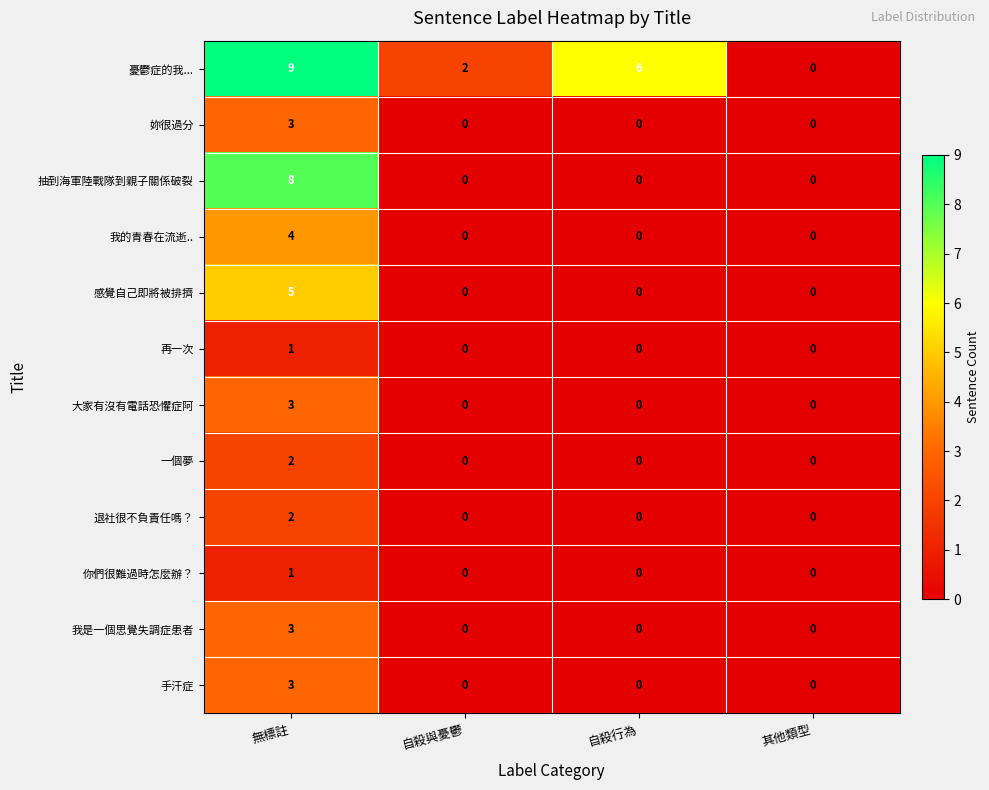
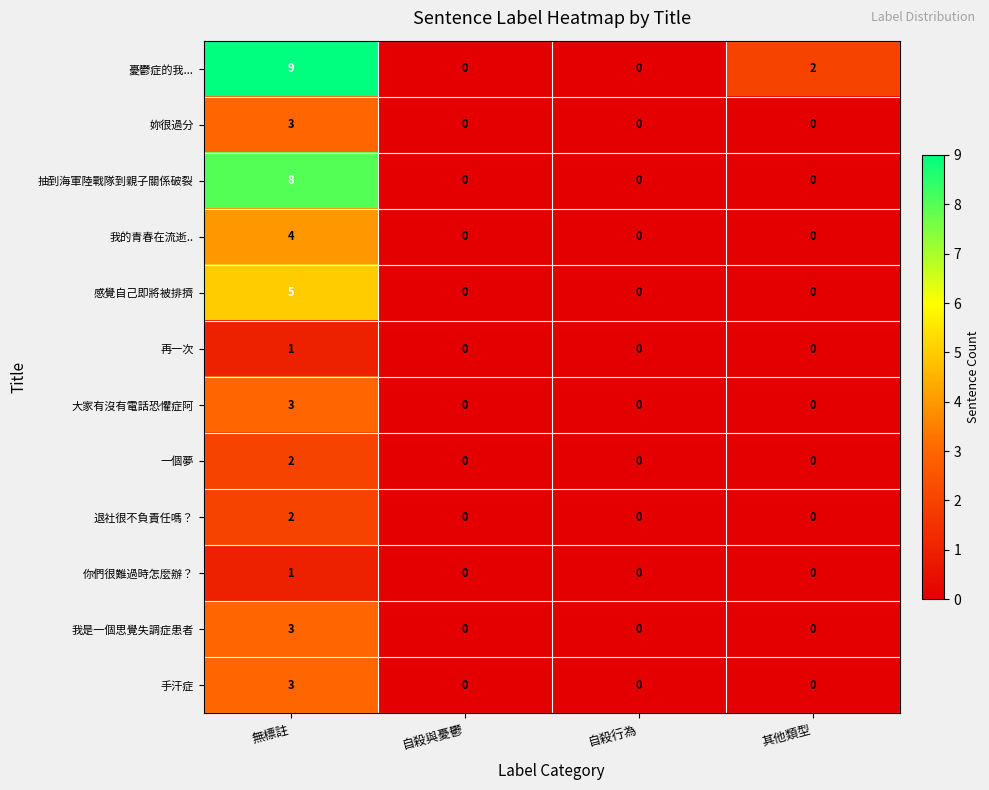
憂鬱症的我..., 自殺與憂鬱: 2 -> 0
憂鬱症的我..., 自殺行為: 6 -> 0
憂鬱症的我..., 其他類型: 0 -> 2
